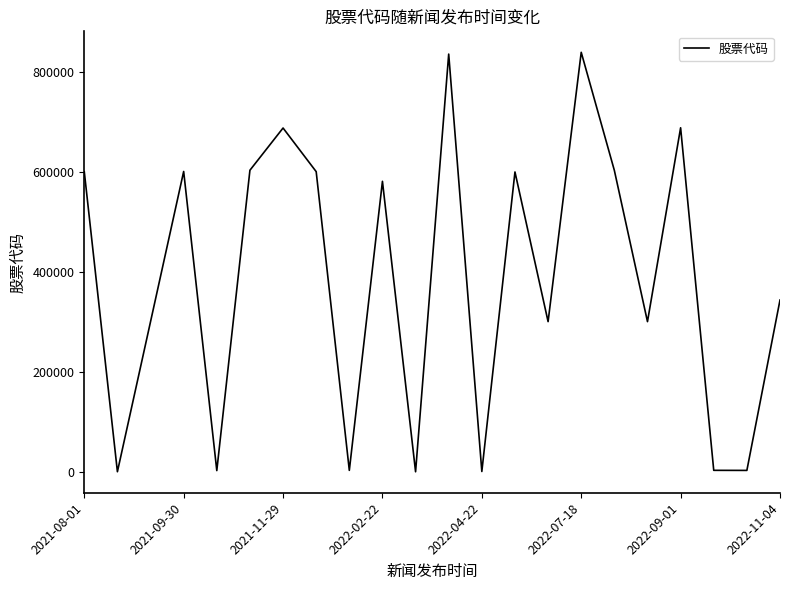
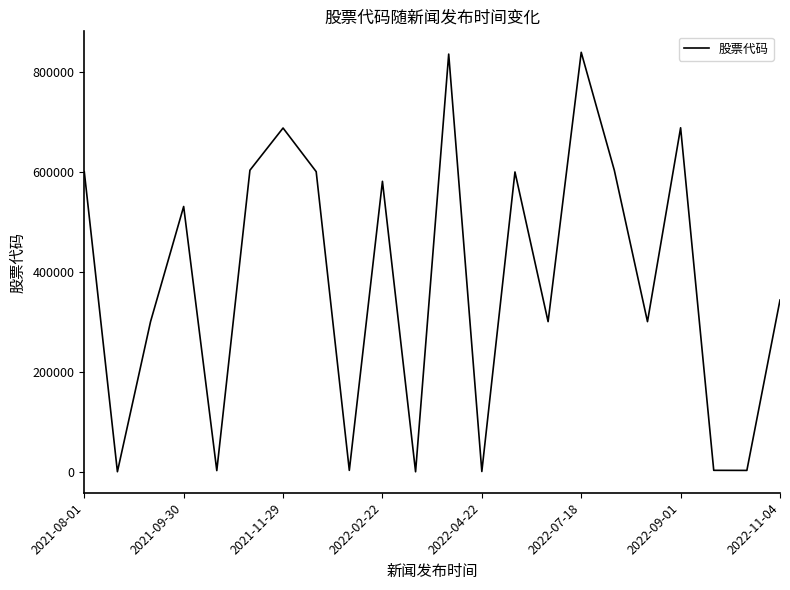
2021-09-30: 600000 -> 530000
